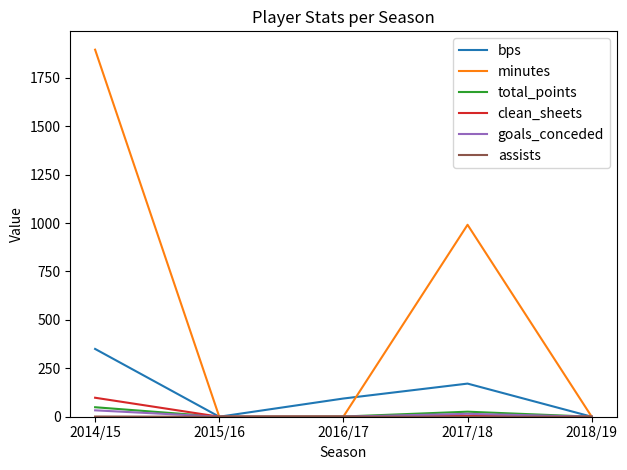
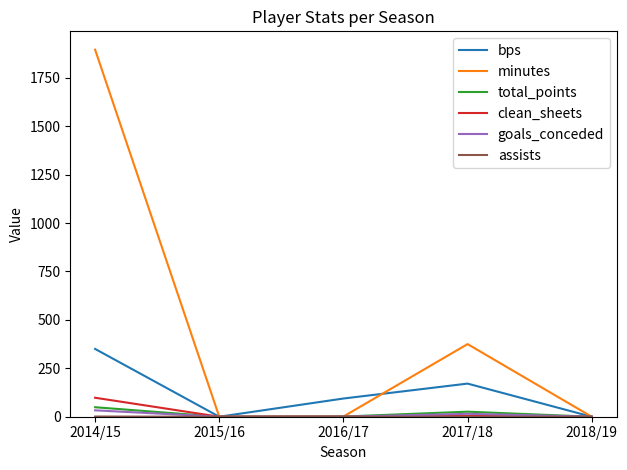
minutes, 2017/18: 990 -> 380
